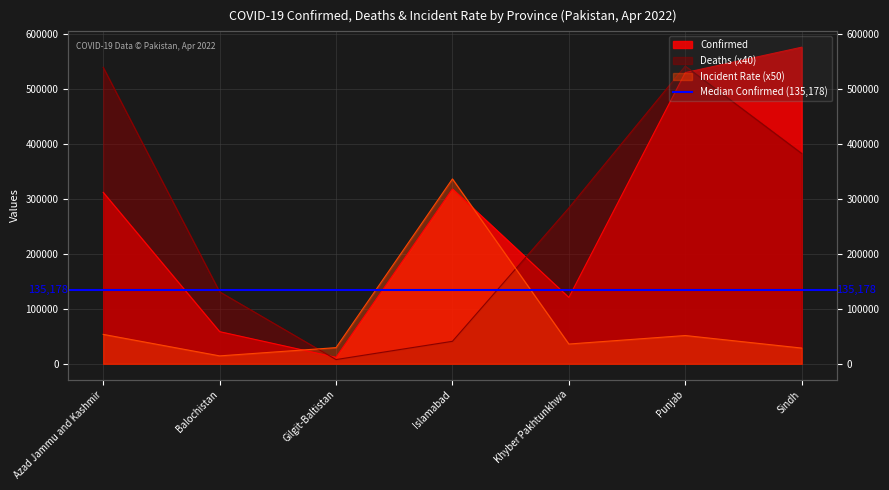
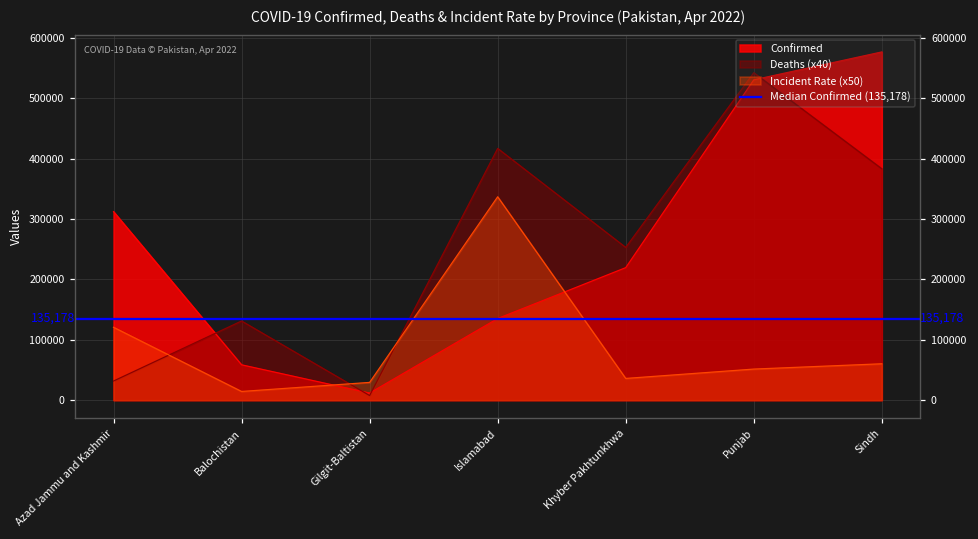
Deaths (x40), Azad Jammu and Kashmir: 540000 -> 30000
Incident Rate (x50), Azad Jammu and Kashmir: 50000 -> 120000
Confirmed, Islamabad: 320000 -> 140000
Deaths (x40), Islamabad: 40000 -> 420000
Confirmed, Khyber Pakhtunkhwa: 120000 -> 220000
Deaths (x40), Khyber Pakhtunkhwa: 280000 -> 250000
Incident Rate (x50), Sindh: 30000 -> 60000
